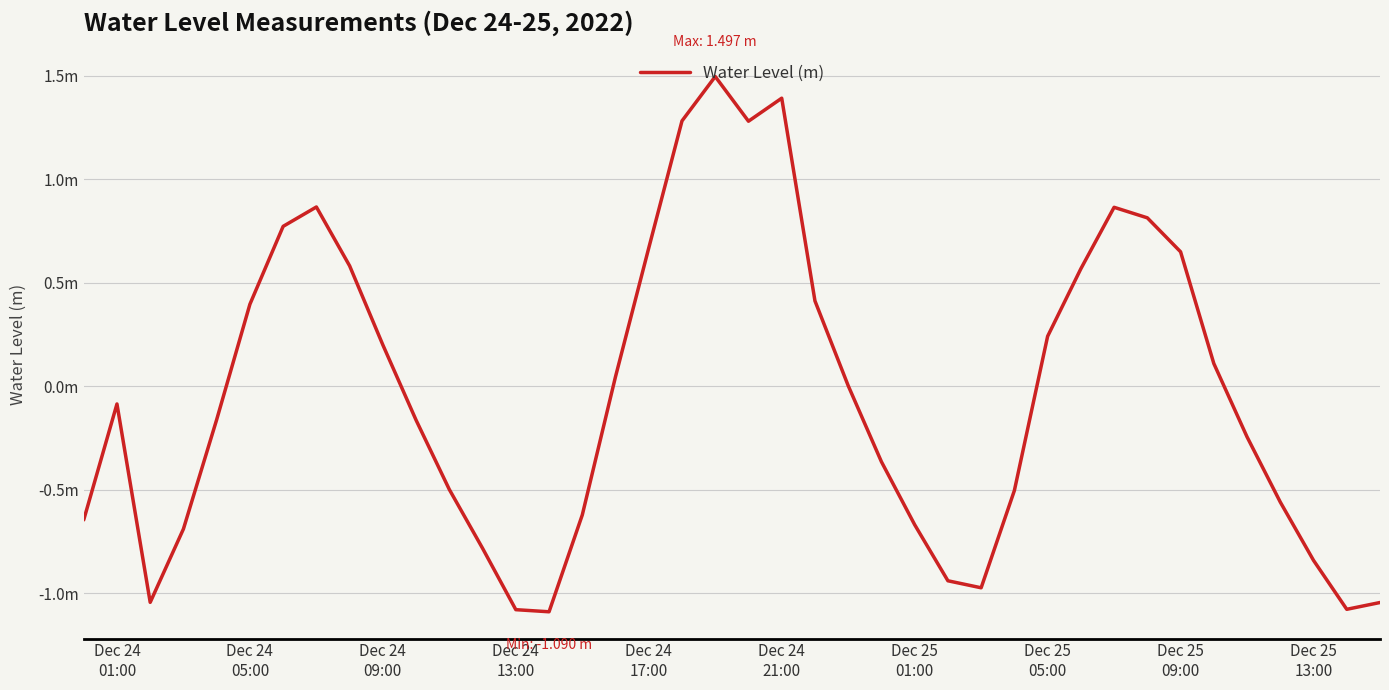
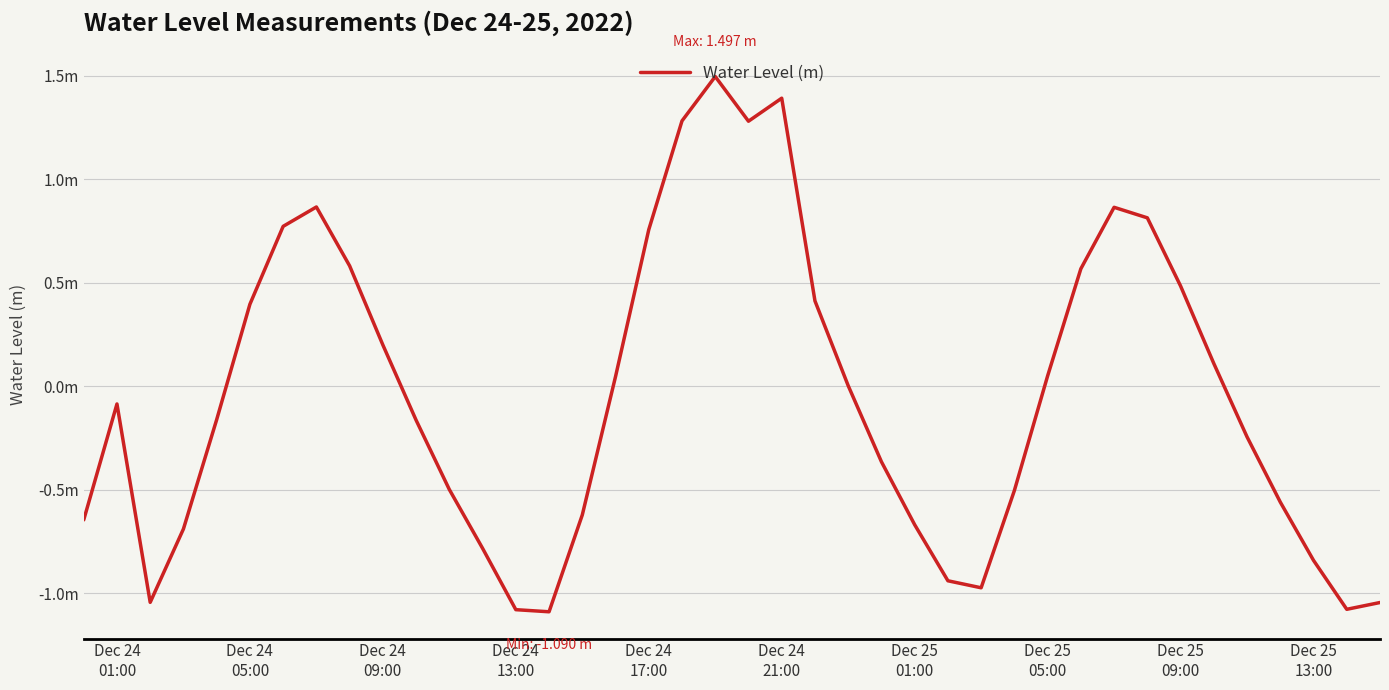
Dec 24 17:00: 0.67m -> 0.76m
Dec 25 05:00: 0.24m -> 0.05m
Dec 25 09:00: 0.65m -> 0.48m
